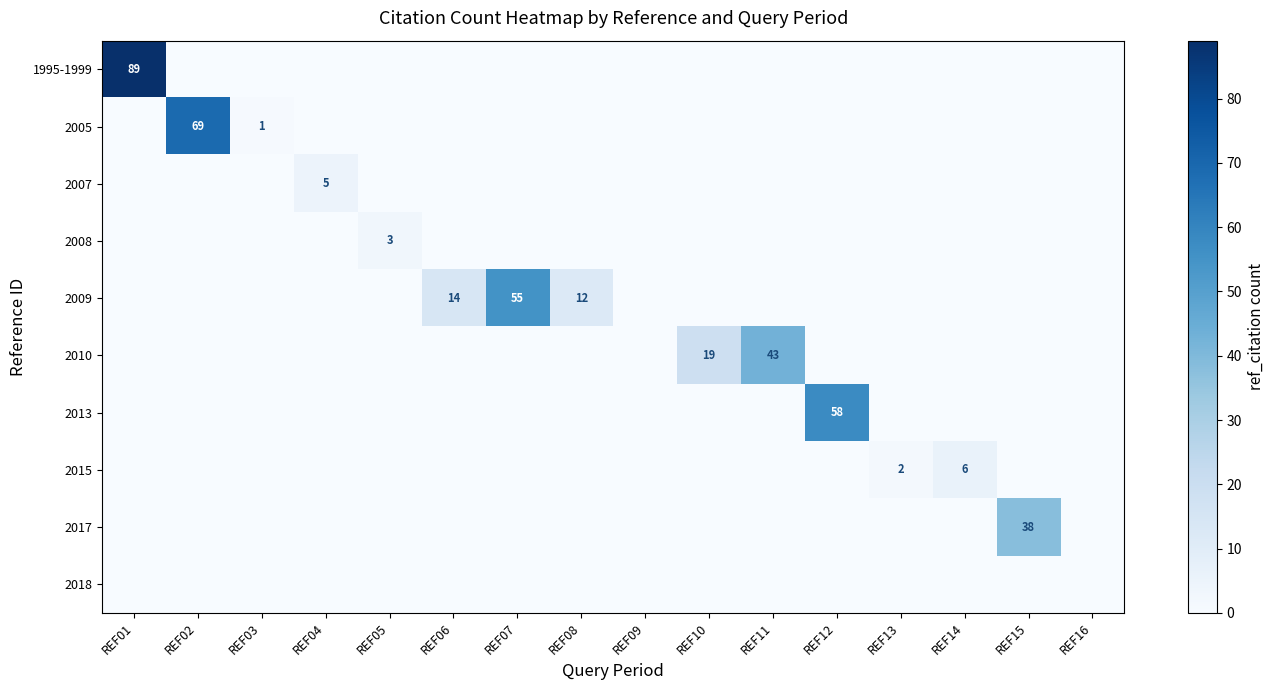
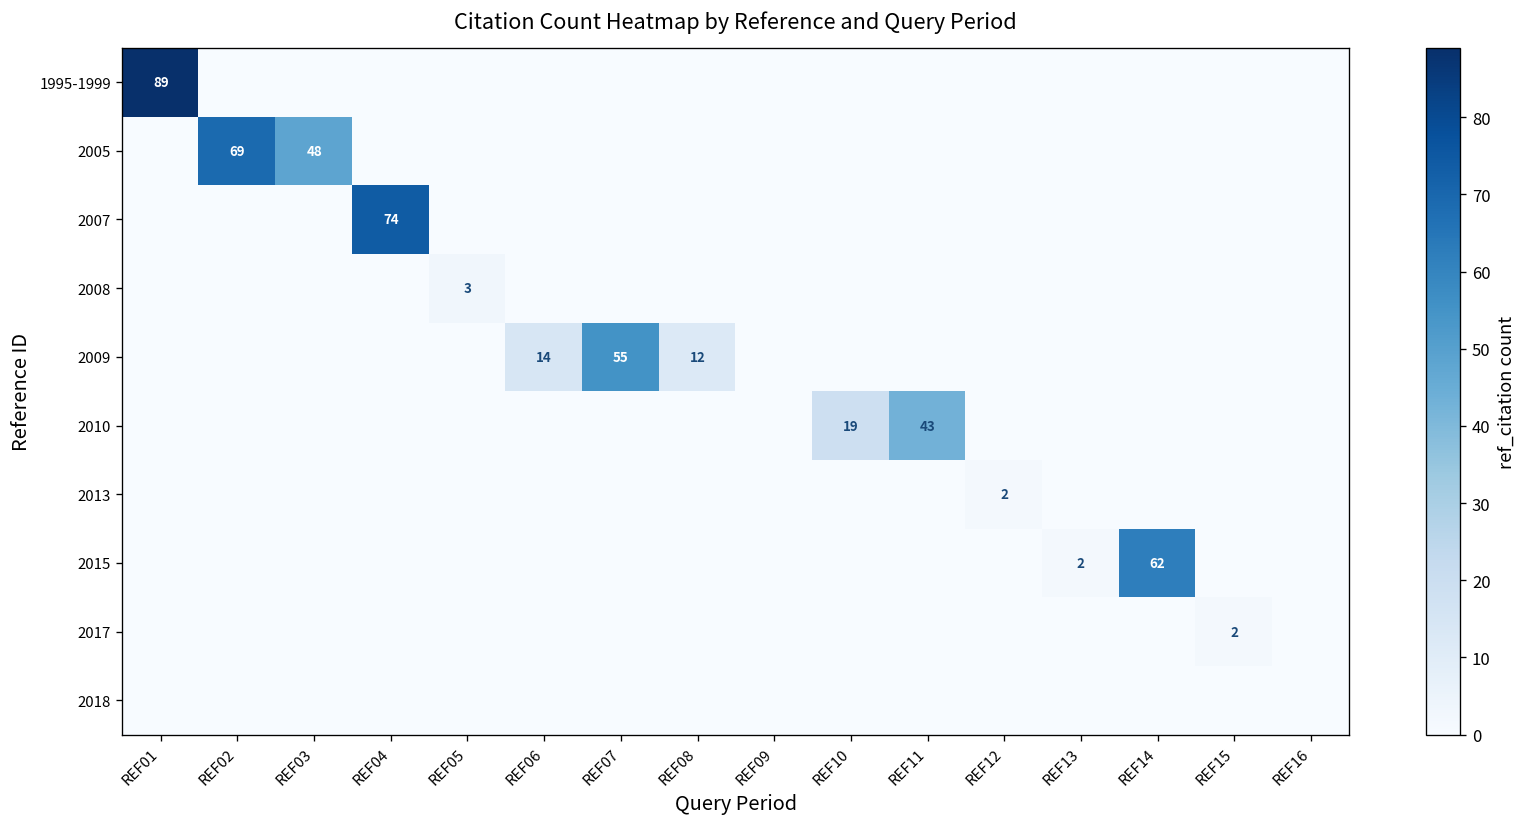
2005, REF03: 1 -> 48
2007, REF04: 5 -> 74
2013, REF12: 58 -> 2
2015, REF14: 6 -> 62
2017, REF15: 38 -> 2
